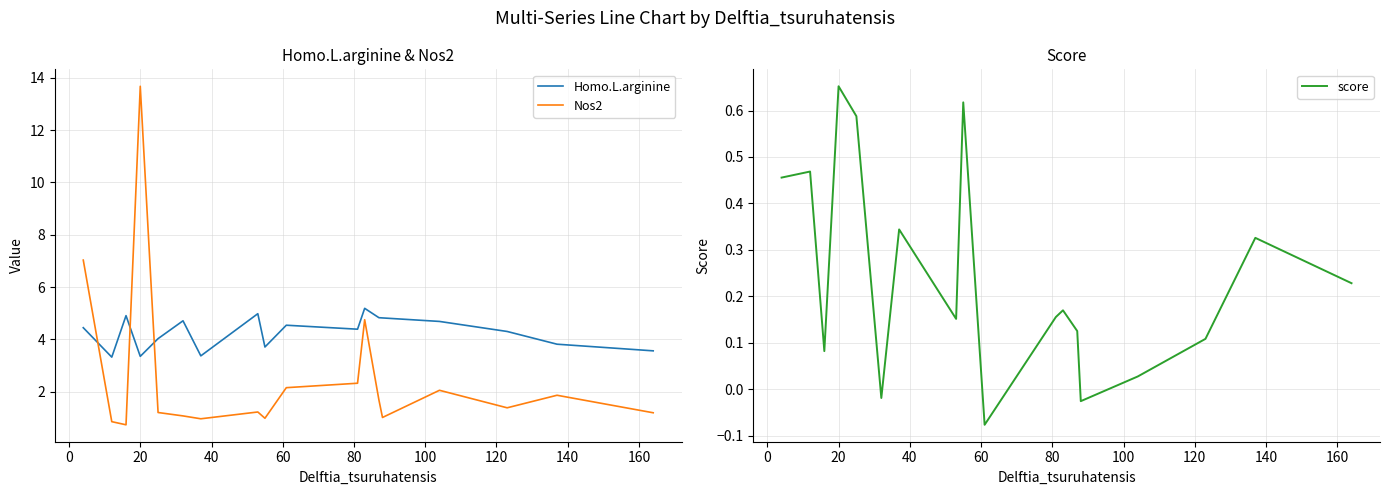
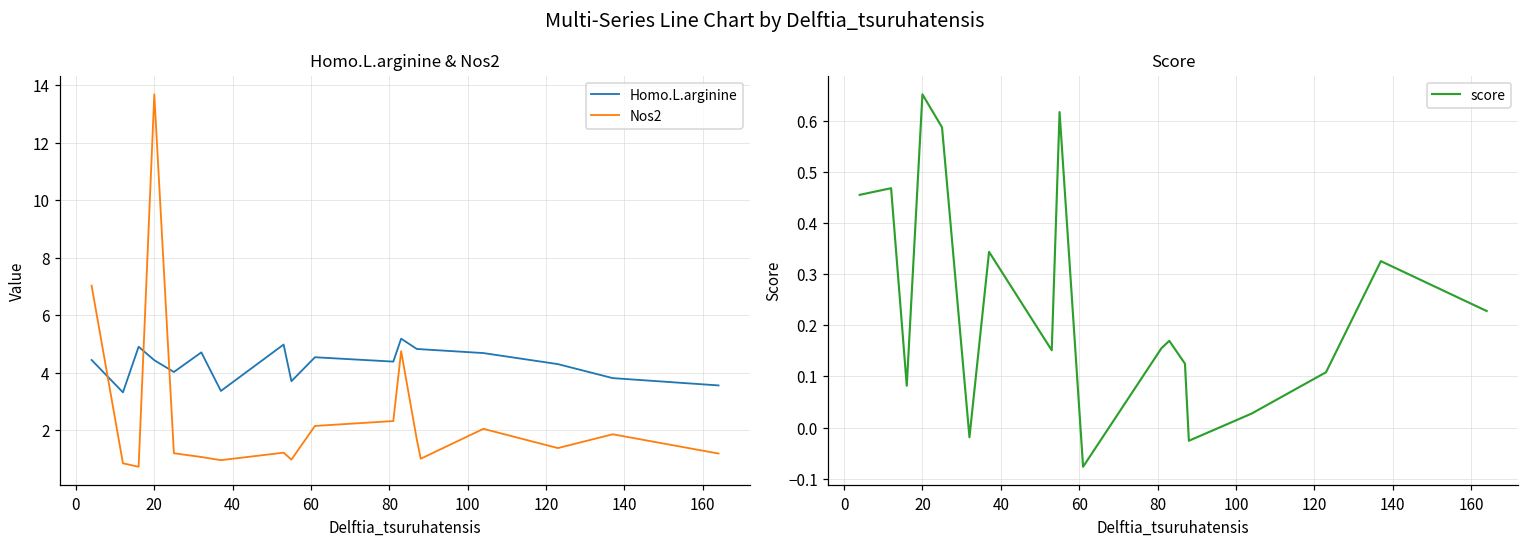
Homo.L.arginine & Nos2, Homo.L.arginine, 20: 3.3 -> 4.4
